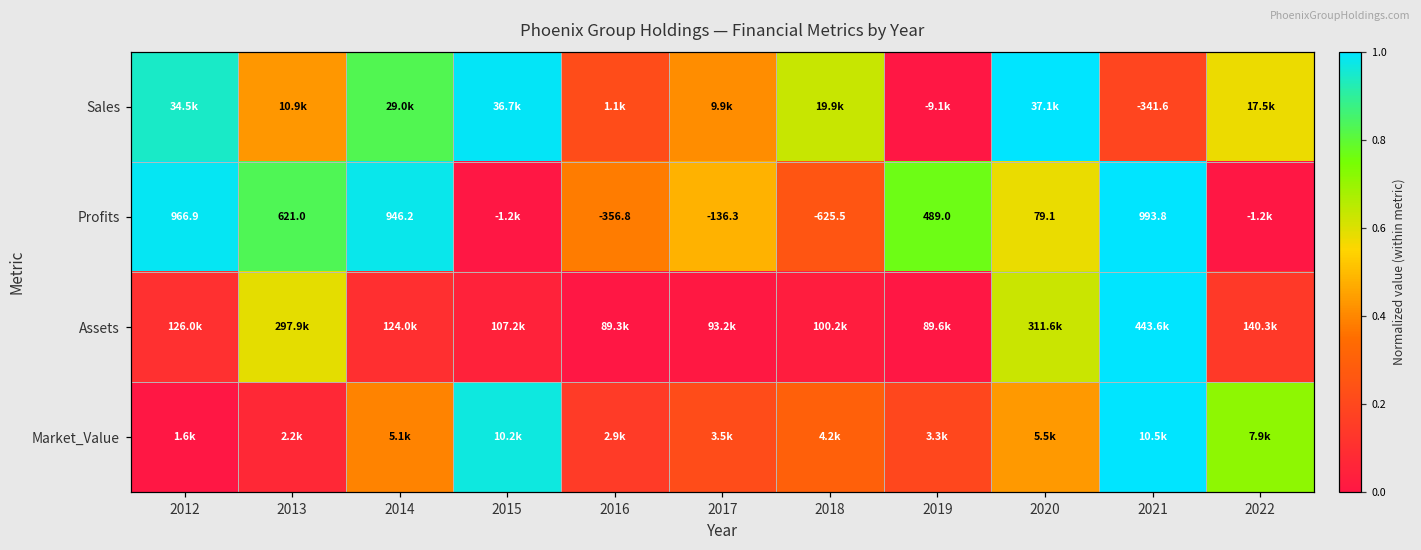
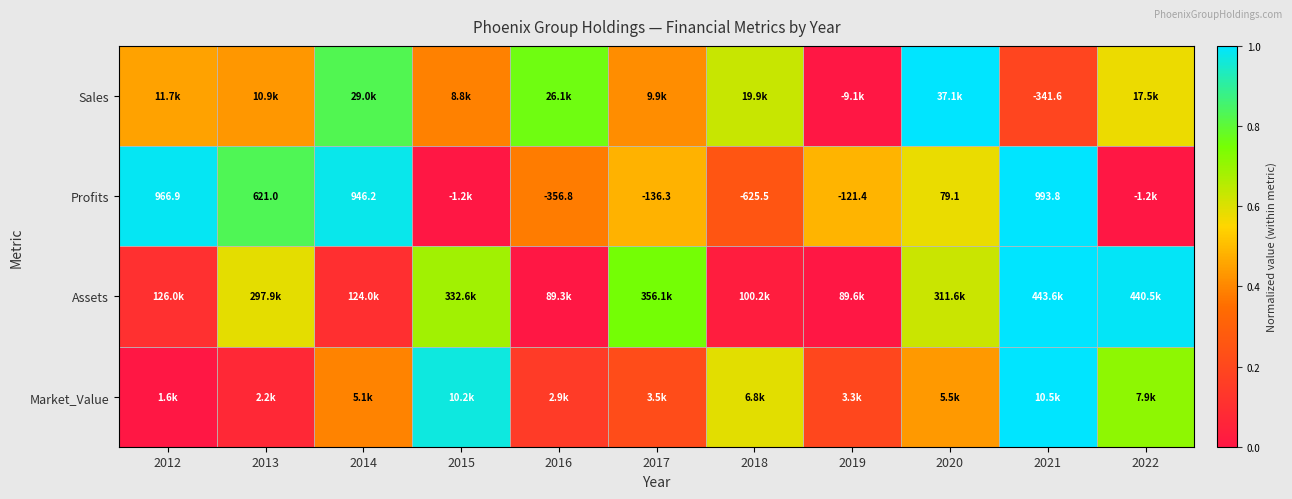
Sales, 2012: 34.5k -> 11.7k
Sales, 2015: 36.7k -> 8.8k
Sales, 2016: 1.1k -> 26.1k
Profits, 2019: 489.0 -> -121.4
Assets, 2015: 107.2k -> 332.6k
Assets, 2017: 93.2k -> 356.1k
Assets, 2022: 140.3k -> 440.5k
Market_Value, 2018: 4.2k -> 6.8k
